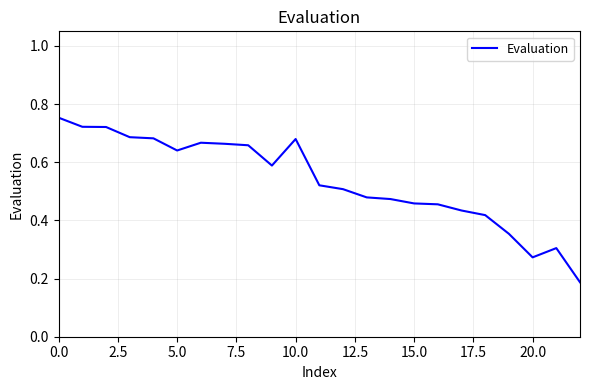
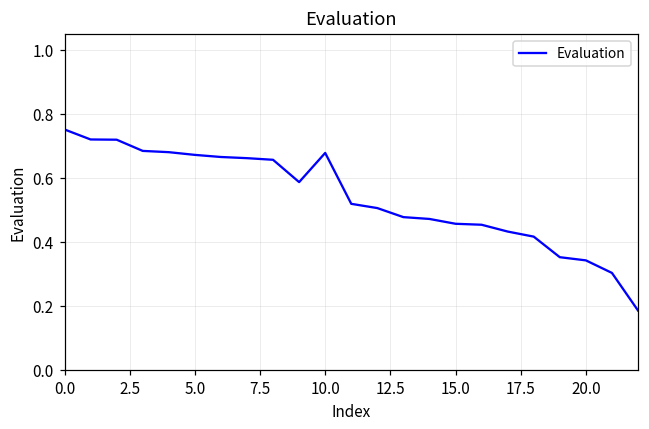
5.0: 0.64 -> 0.67
20.0: 0.27 -> 0.34
